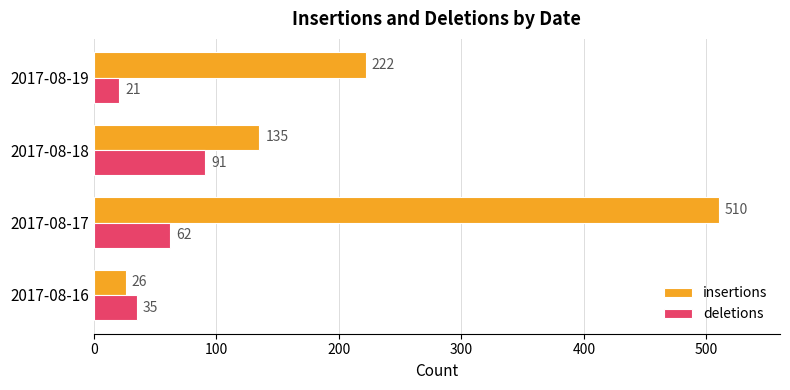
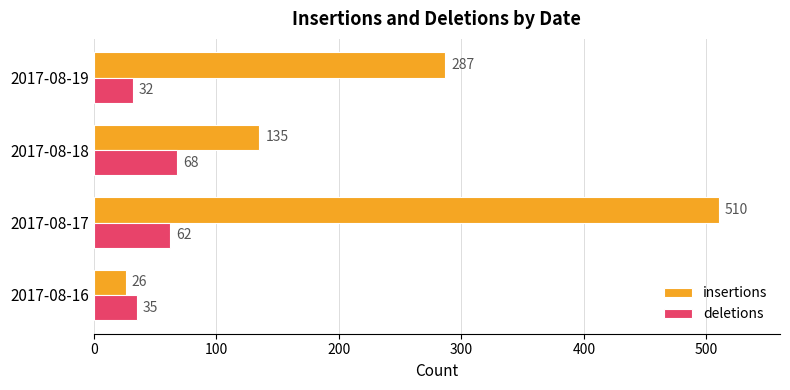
insertions, 2017-08-19: 222 -> 287
deletions, 2017-08-19: 21 -> 32
deletions, 2017-08-18: 91 -> 68
